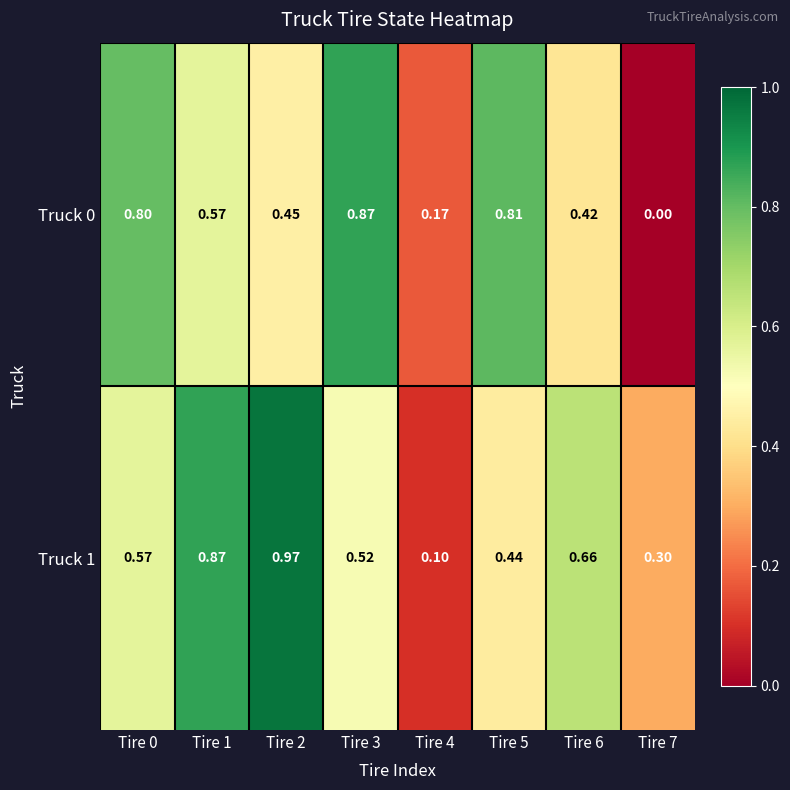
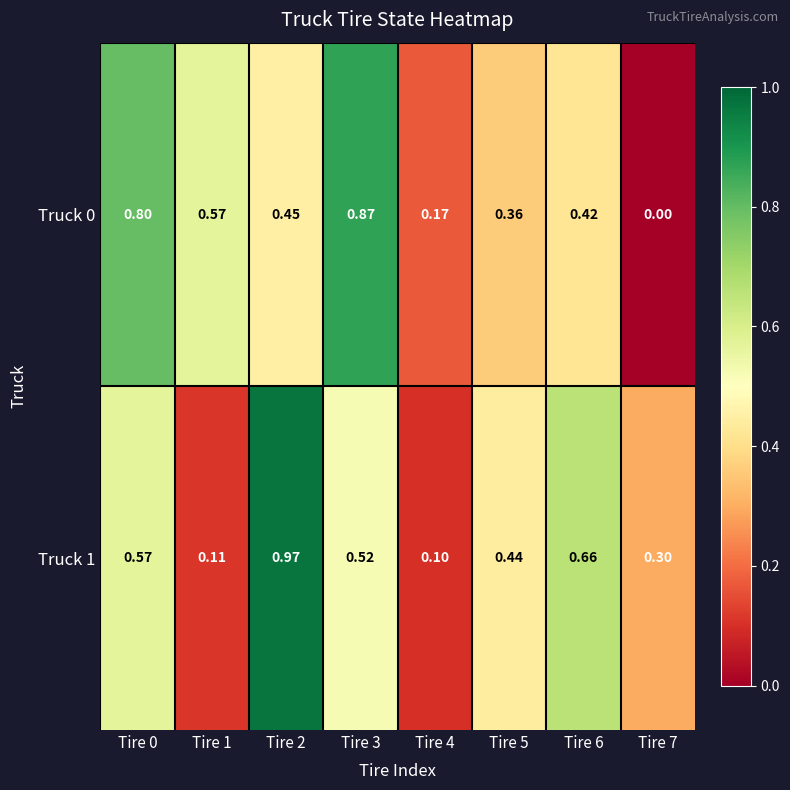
Truck 0, Tire 5: 0.81 -> 0.36
Truck 1, Tire 1: 0.87 -> 0.11
